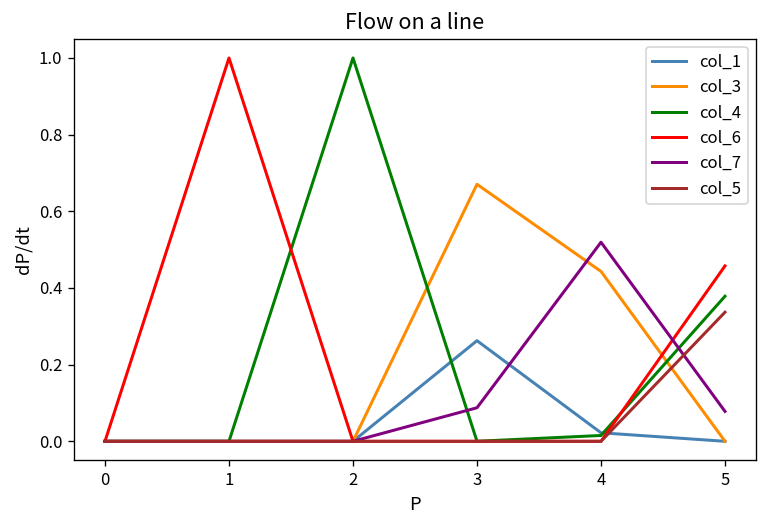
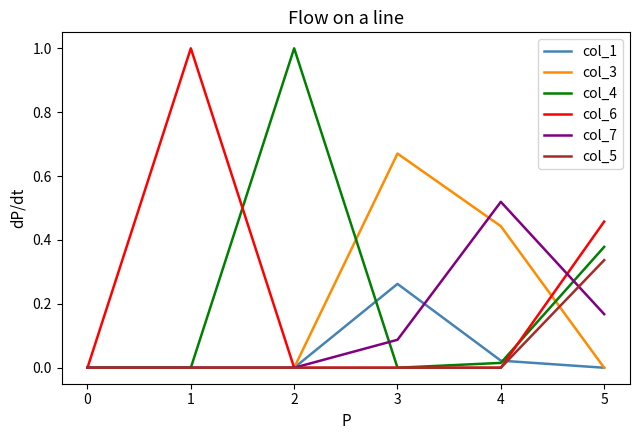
col_7, 5: 0.08 -> 0.17
